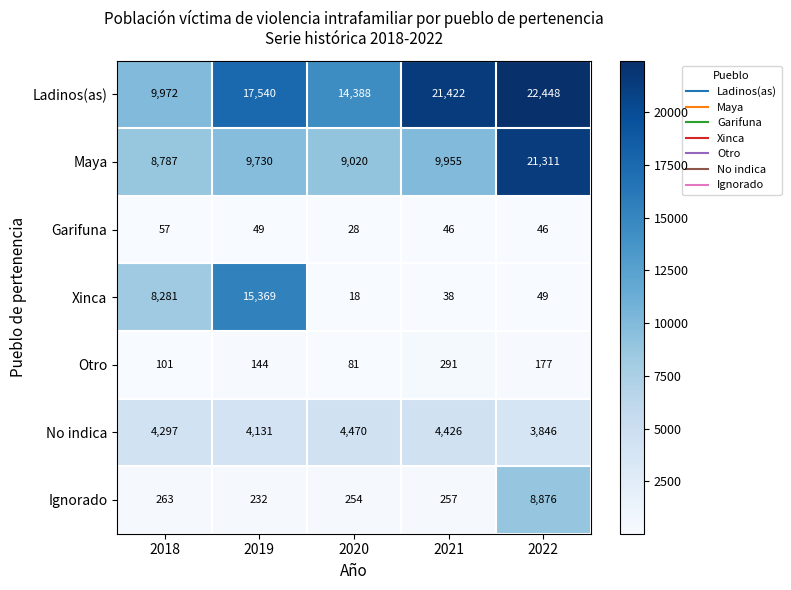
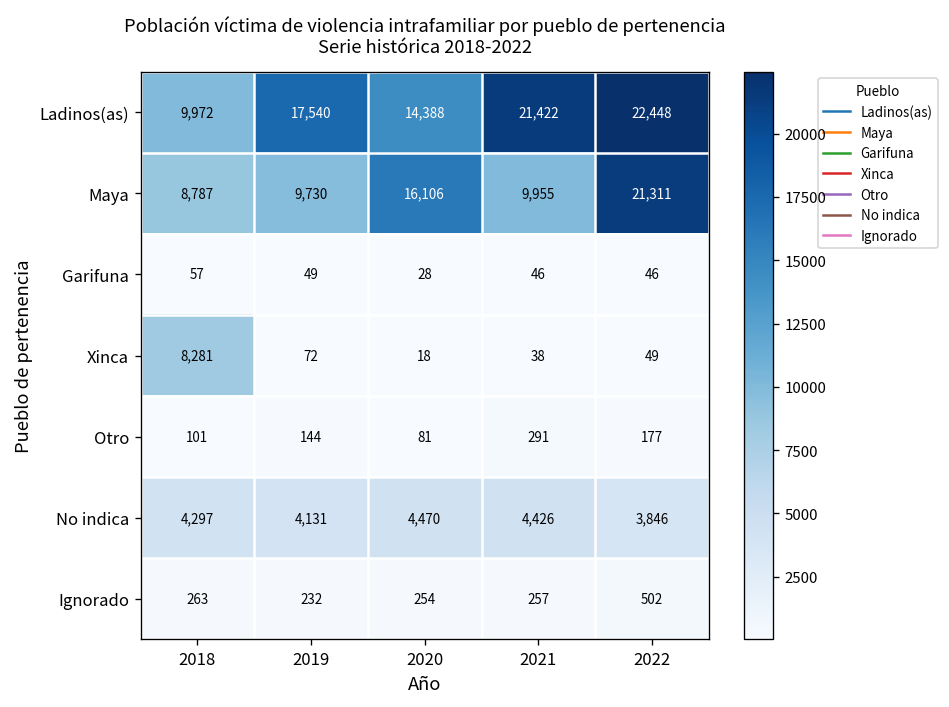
Maya, 2020: 9,020 -> 16,106
Xinca, 2019: 15,369 -> 72
Ignorado, 2022: 8,876 -> 502
